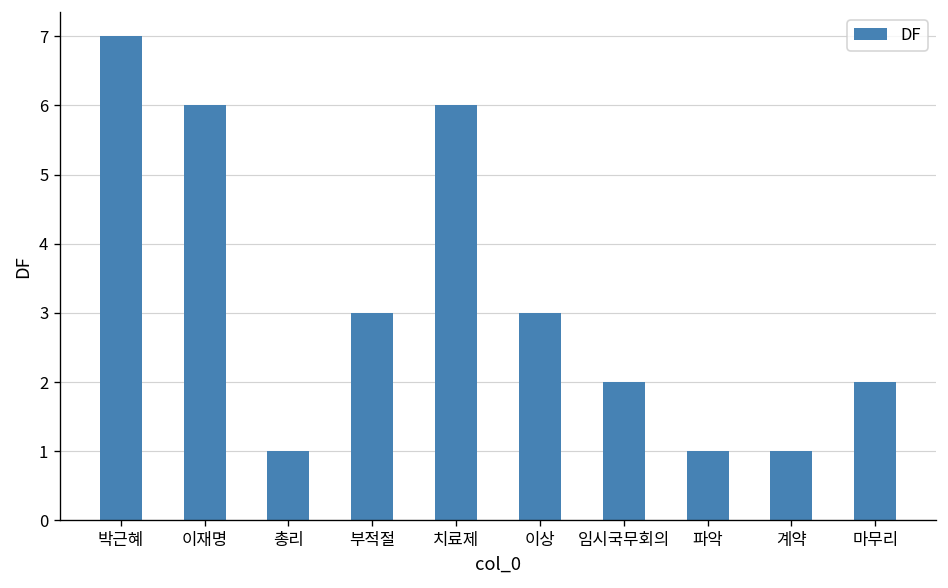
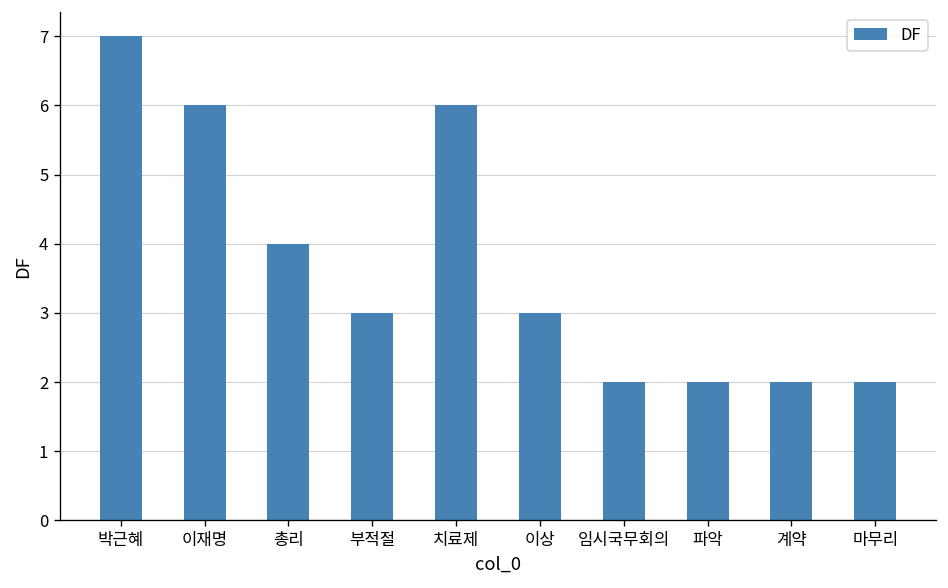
총리: 1 -> 4
파악: 1 -> 2
계약: 1 -> 2
